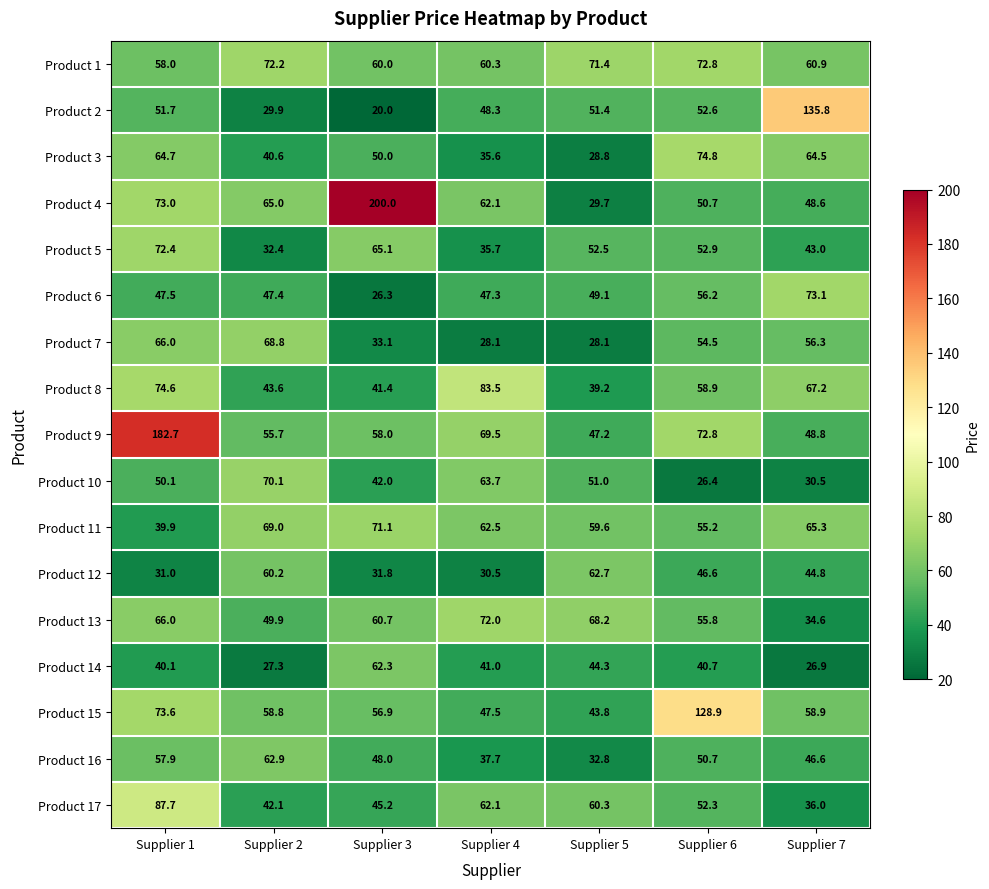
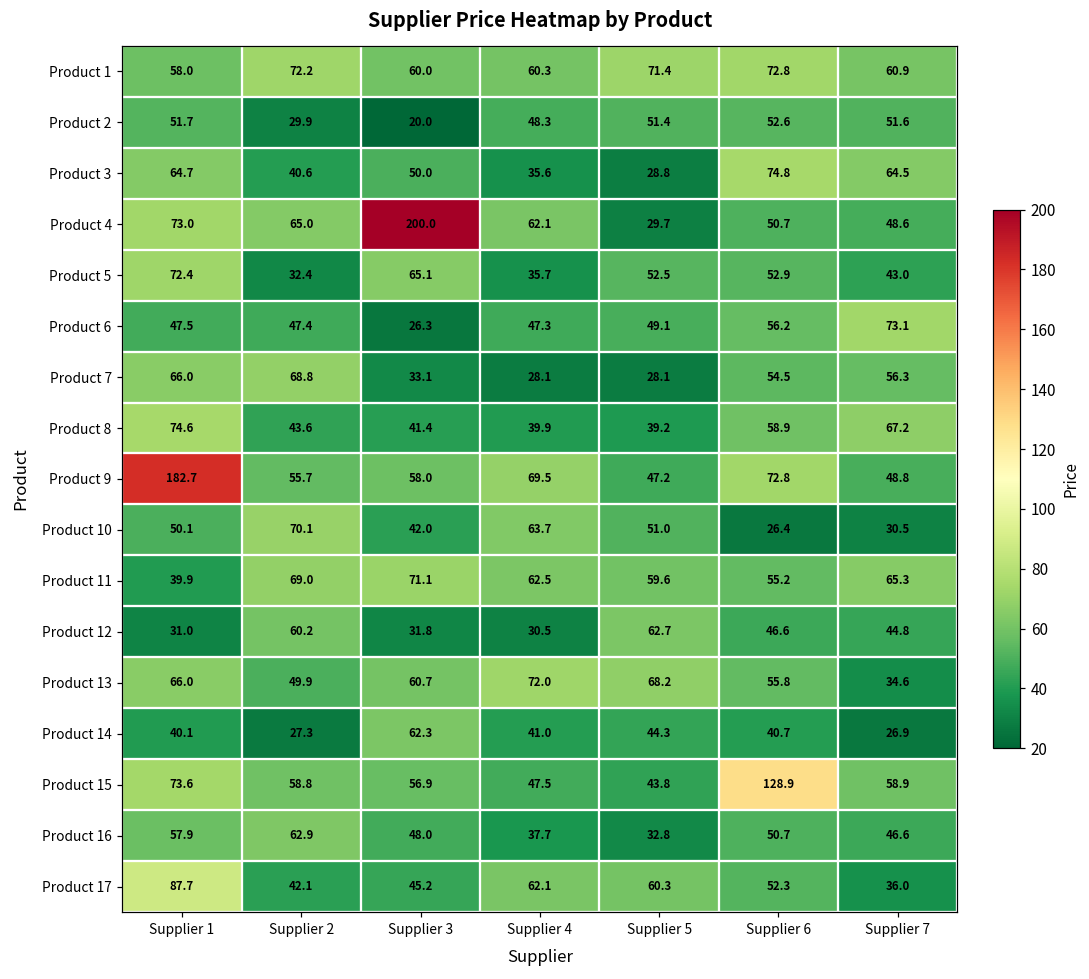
Product 2, Supplier 7: 135.8 -> 51.6
Product 8, Supplier 4: 83.5 -> 39.9
